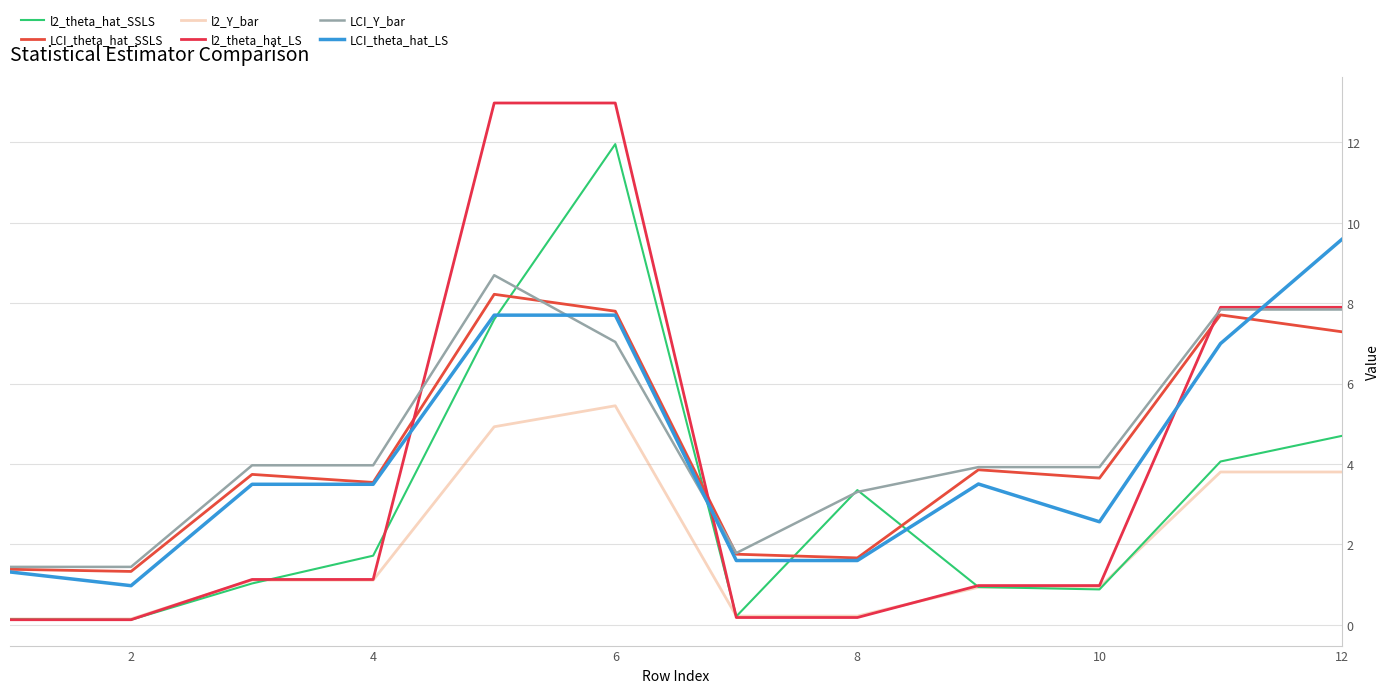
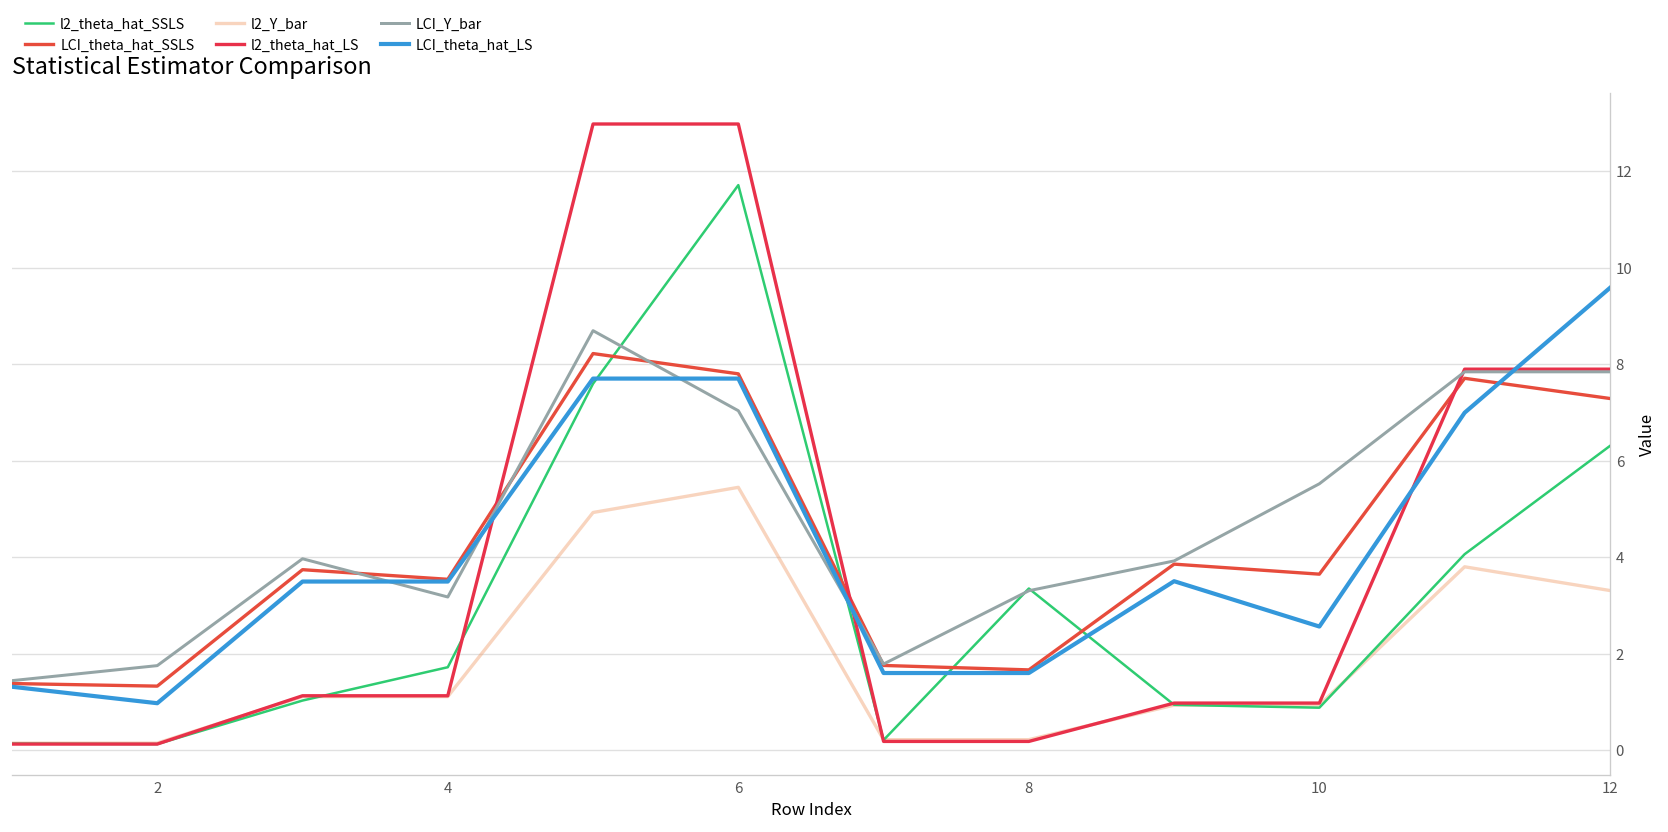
LCI_Y_bar, 2: 1.4 -> 1.8
LCI_Y_bar, 4: 4.0 -> 3.2
l2_theta_hat_SSLS, 6: 12.0 -> 11.7
LCI_Y_bar, 10: 3.9 -> 5.5
l2_theta_hat_SSLS, 12: 4.7 -> 6.3
l2_Y_bar, 12: 3.8 -> 3.3
